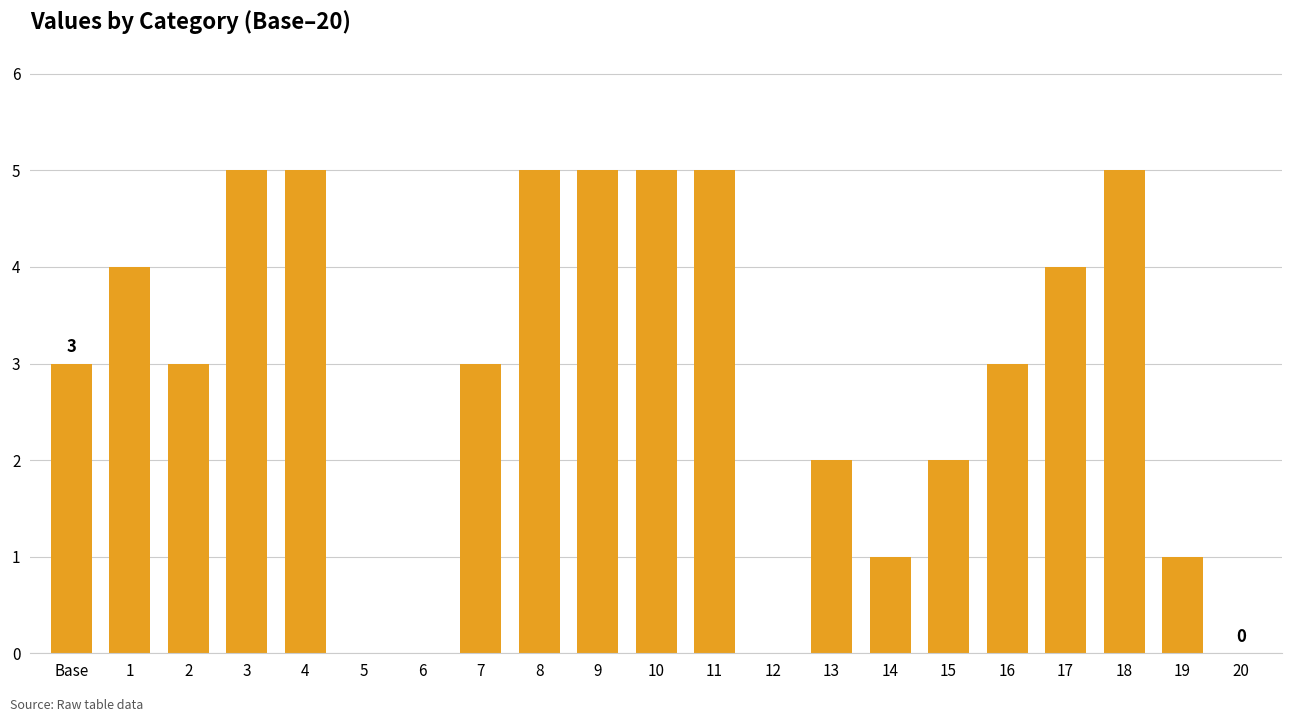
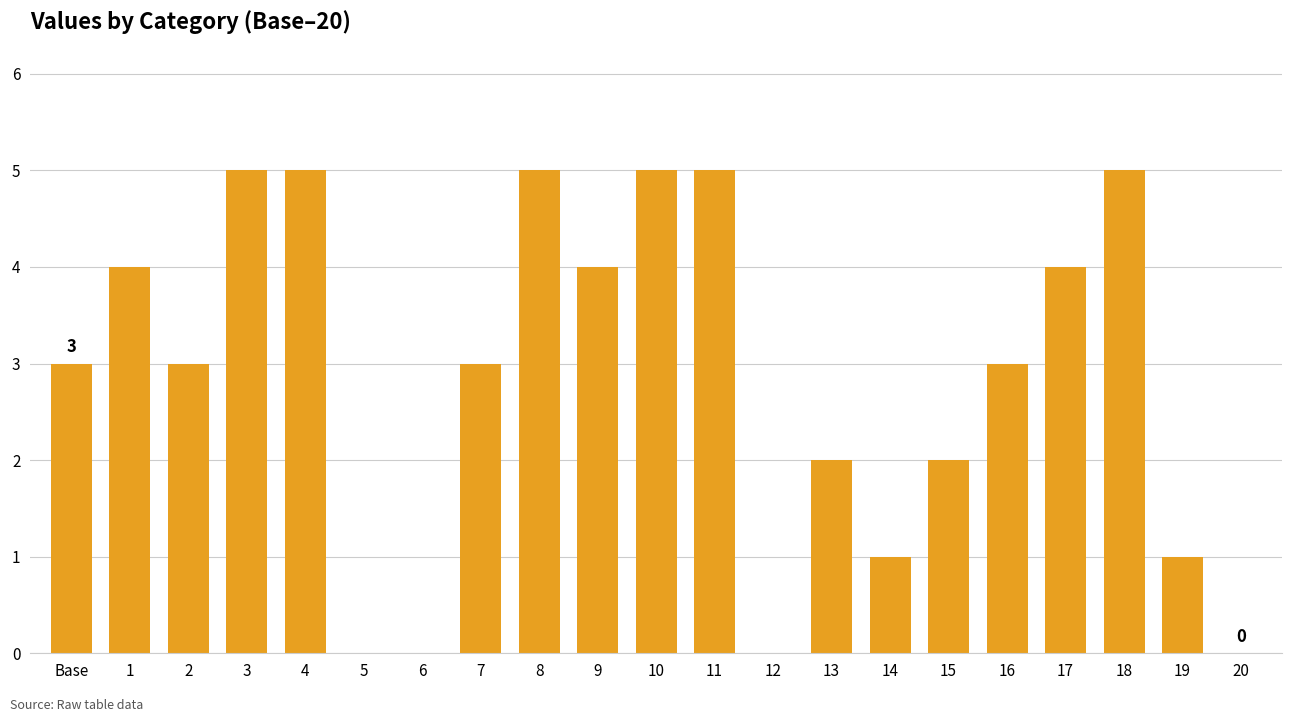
9: 5 -> 4
